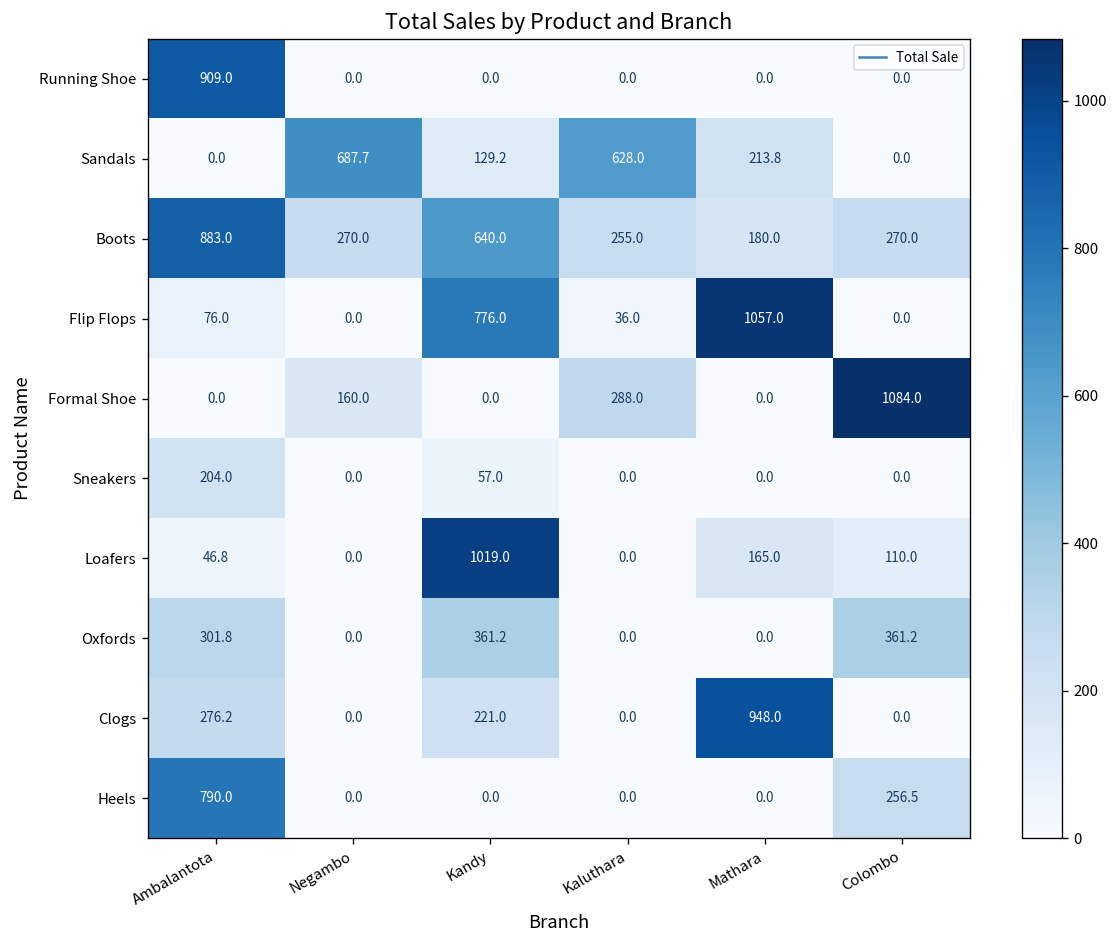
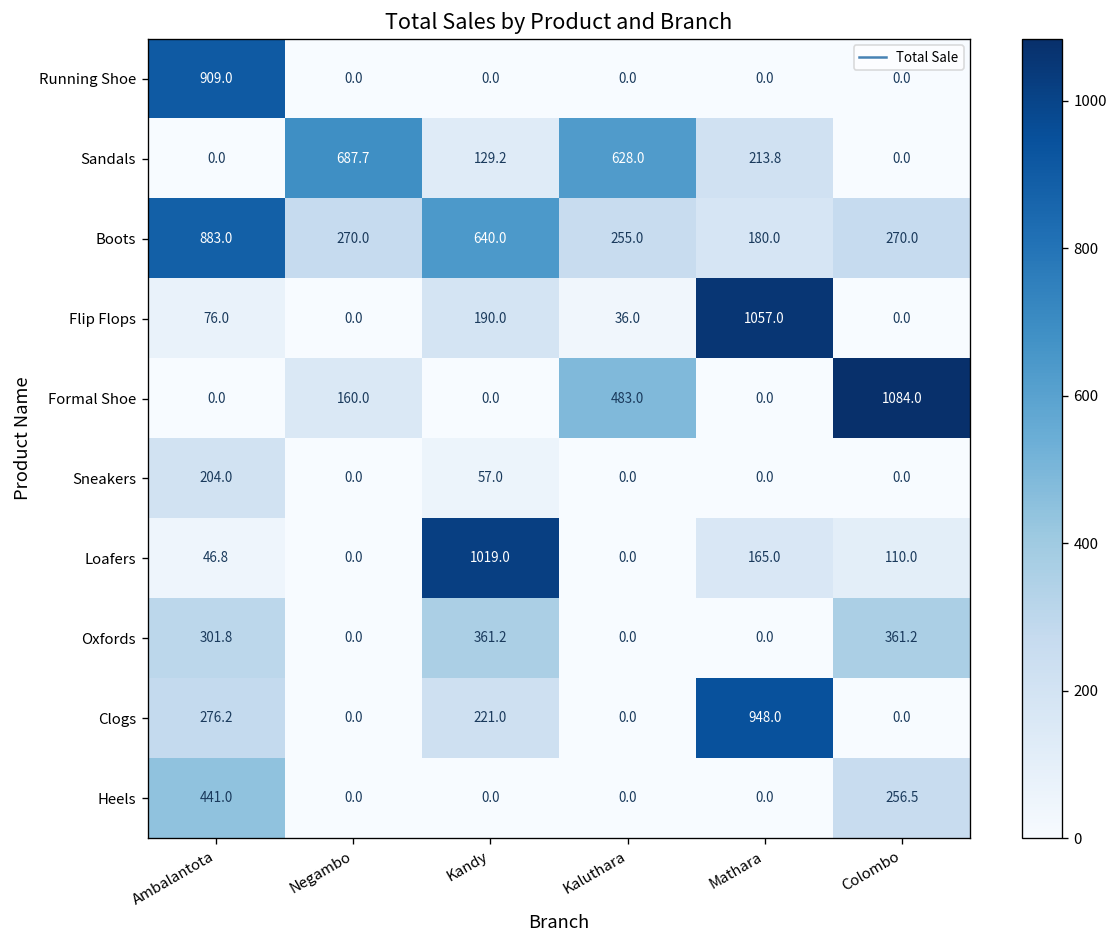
Flip Flops, Kandy: 776.0 -> 190.0
Formal Shoe, Kaluthara: 288.0 -> 483.0
Heels, Ambalantota: 790.0 -> 441.0
